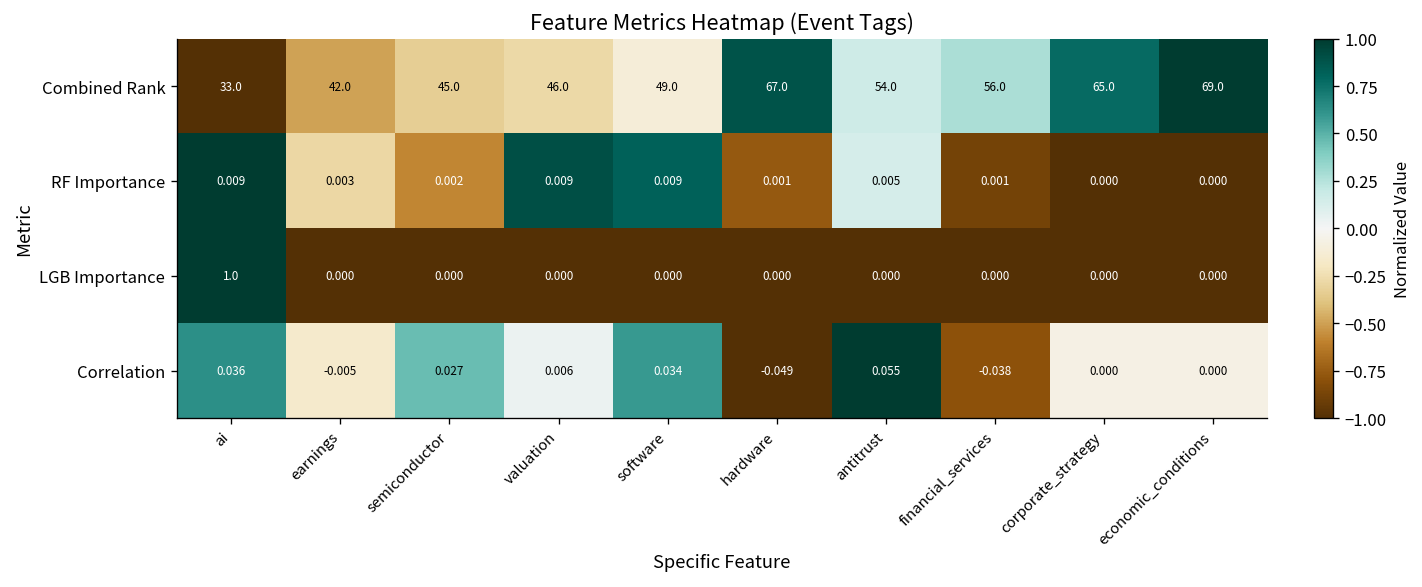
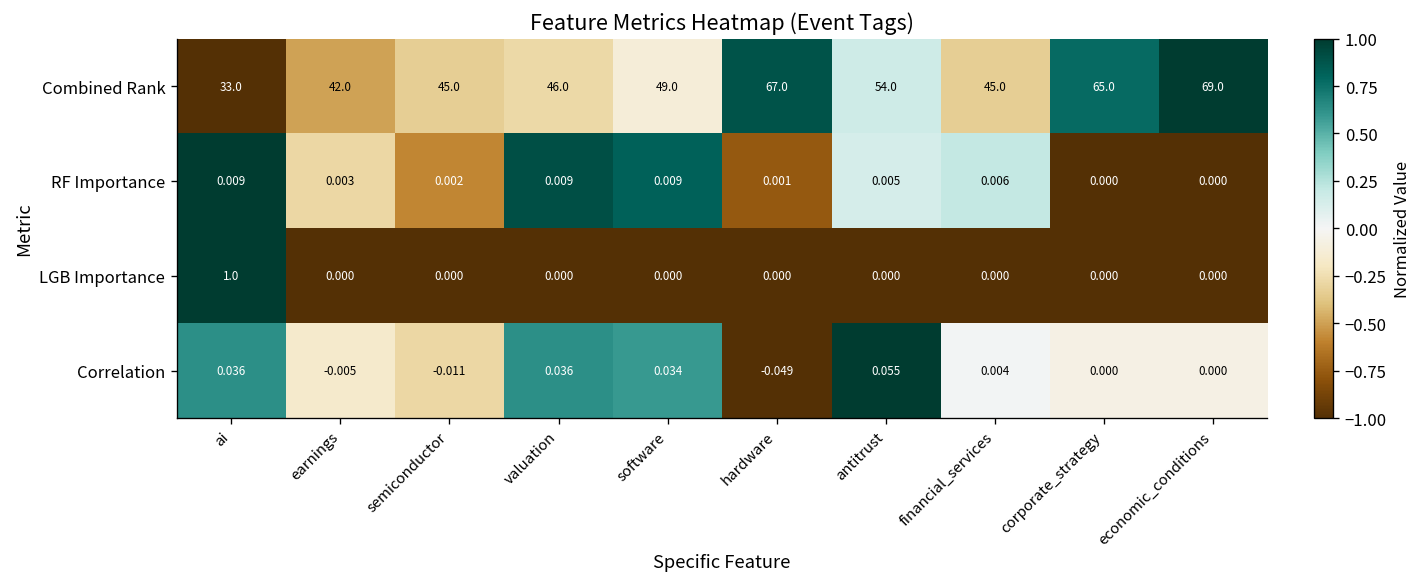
Combined Rank, financial_services: 56.0 -> 45.0
RF Importance, financial_services: 0.001 -> 0.006
Correlation, semiconductor: 0.027 -> -0.011
Correlation, valuation: 0.006 -> 0.036
Correlation, financial_services: -0.038 -> 0.004
